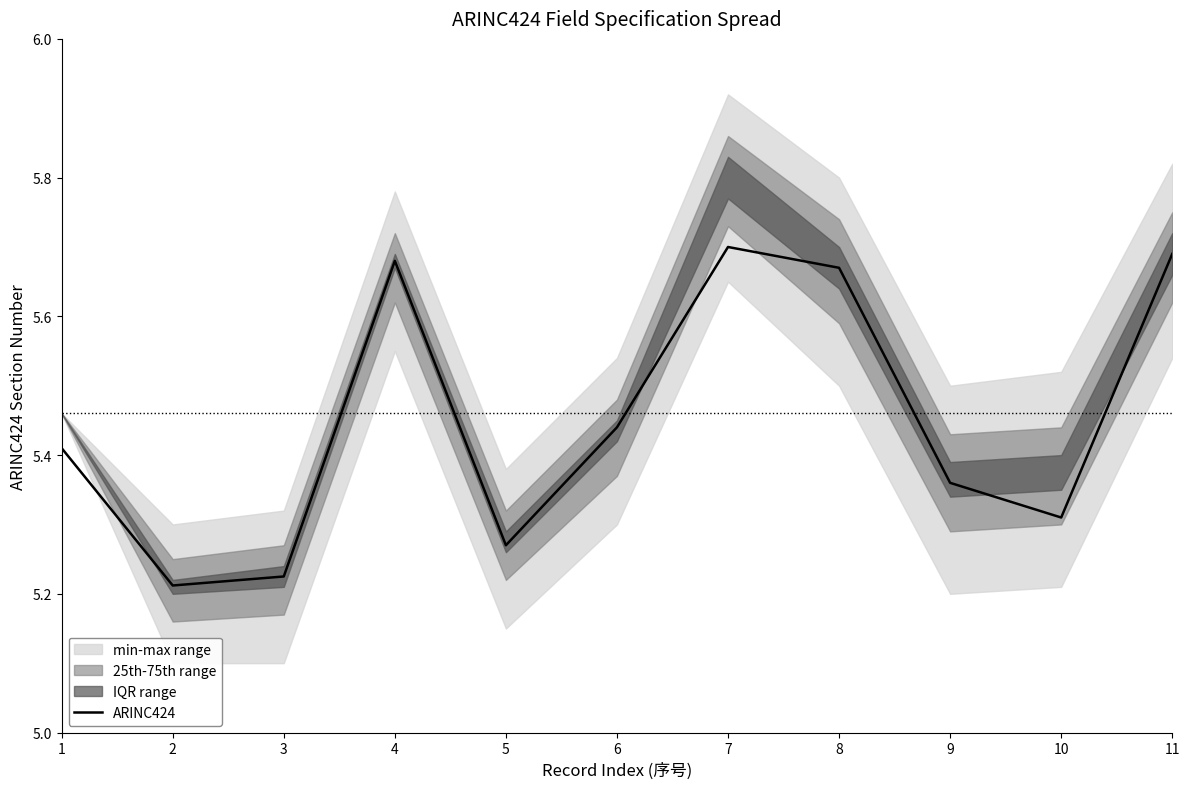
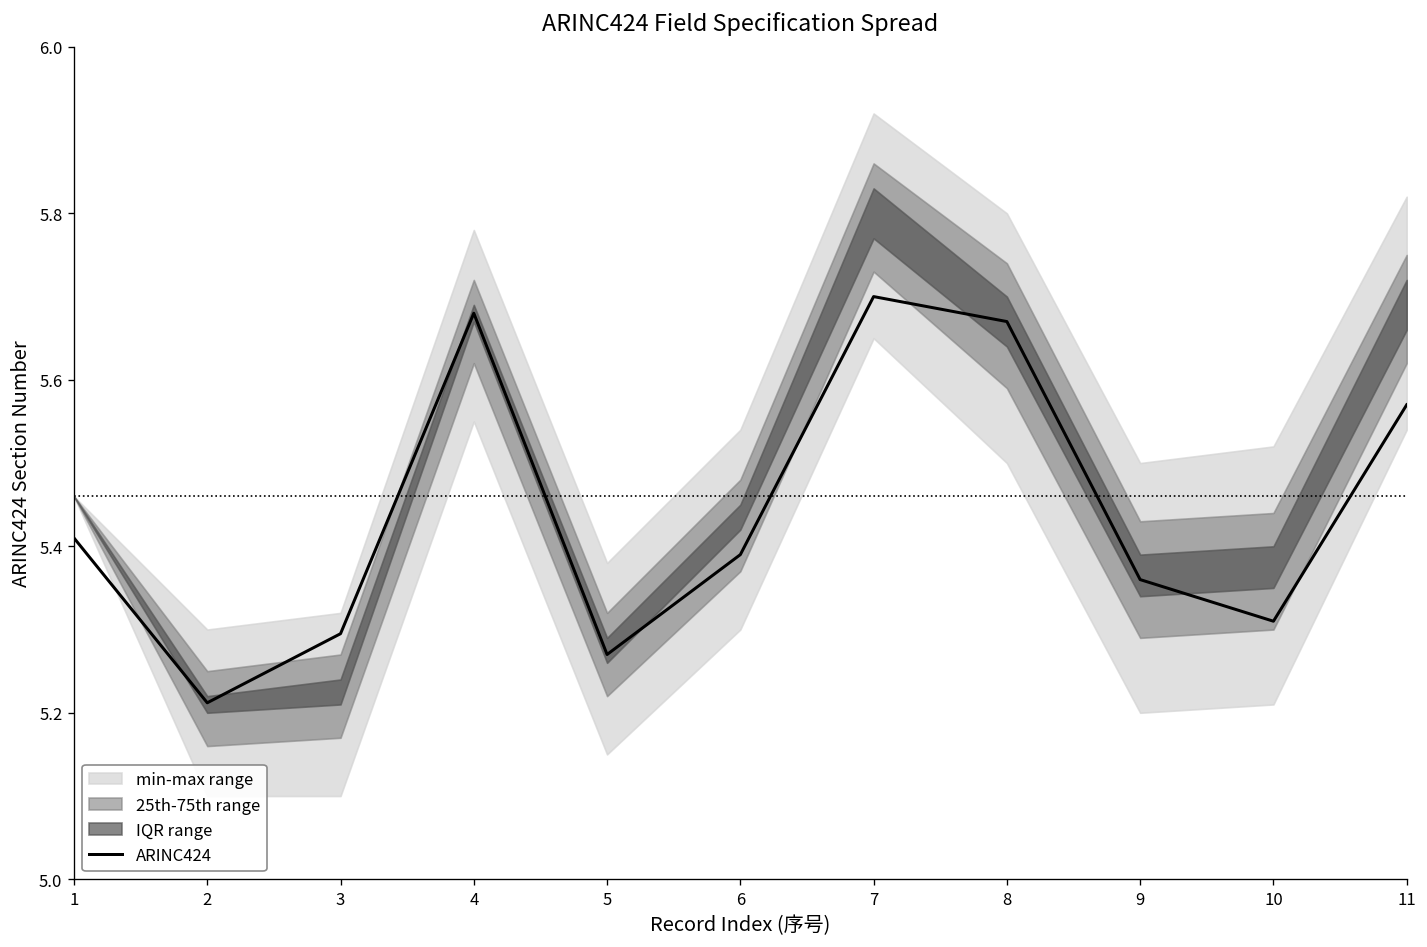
ARINC424, 3: 5.23 -> 5.30
ARINC424, 6: 5.44 -> 5.39
ARINC424, 11: 5.69 -> 5.57
